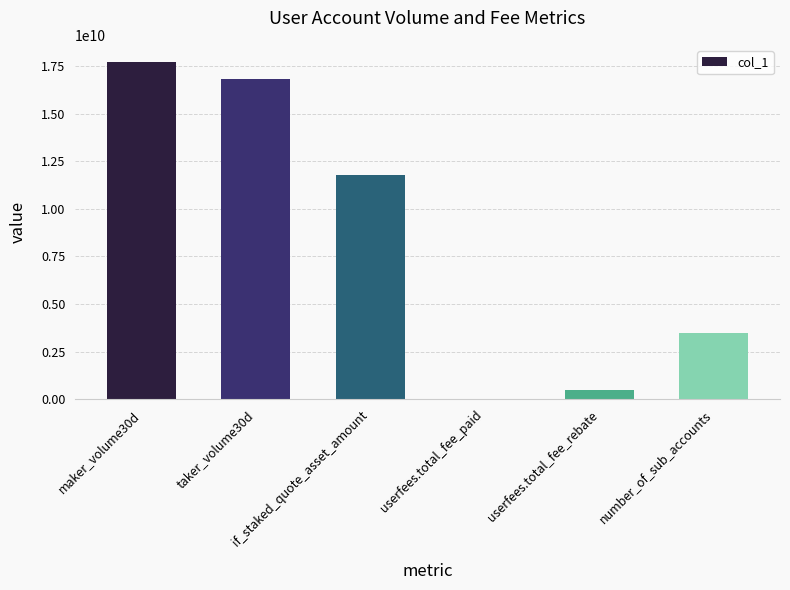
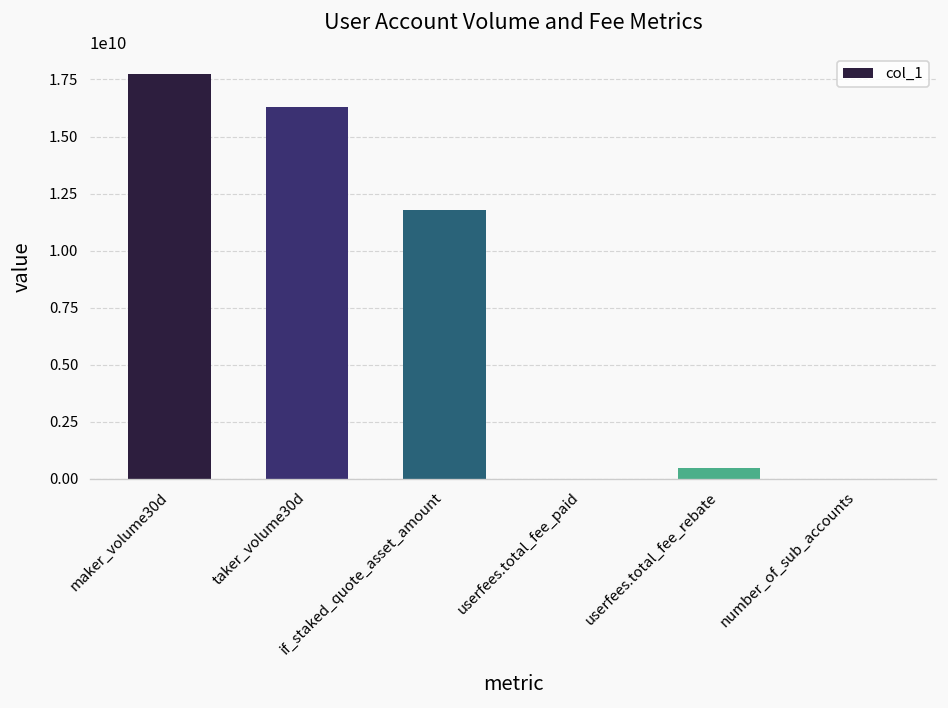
taker_volume30d: 16900000000 -> 16300000000
number_of_sub_accounts: 3500000000 -> 0
